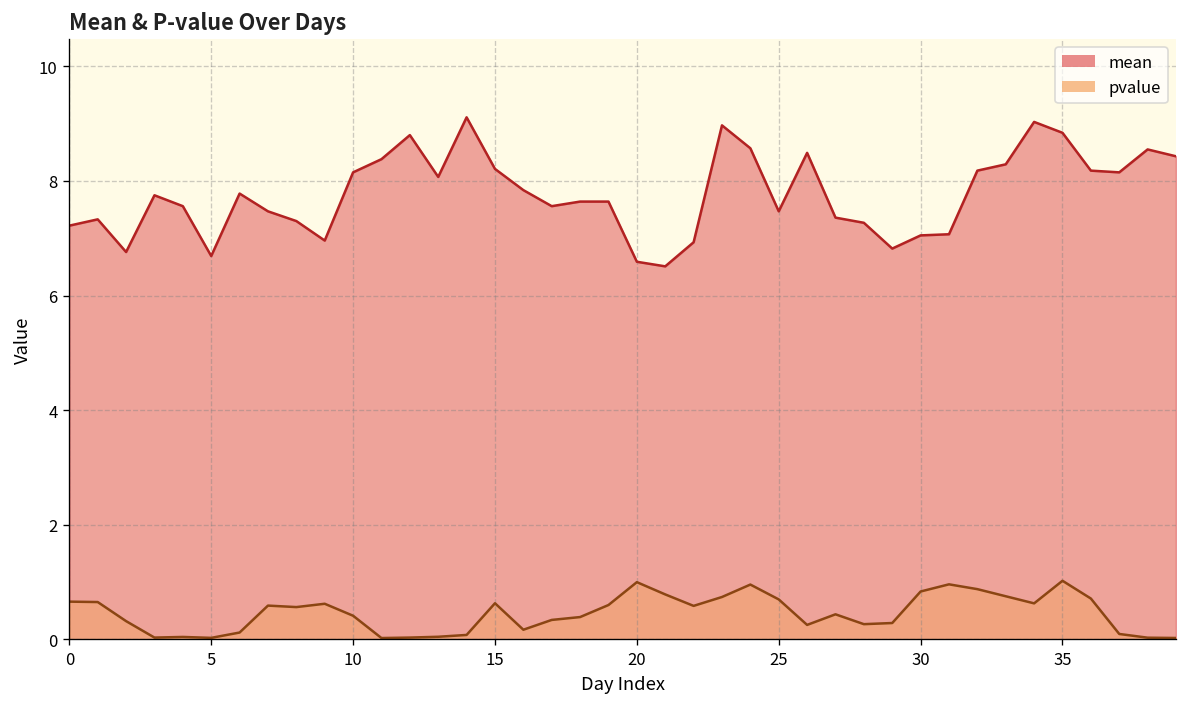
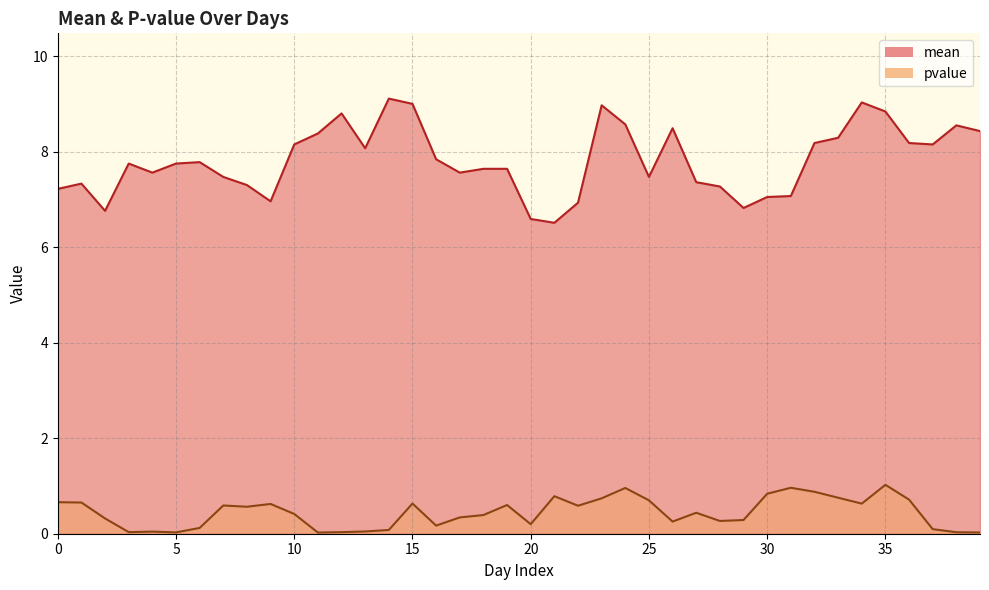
mean, 5: 6.7 -> 7.8
mean, 15: 8.2 -> 9.0
pvalue, 20: 1.0 -> 0.2
